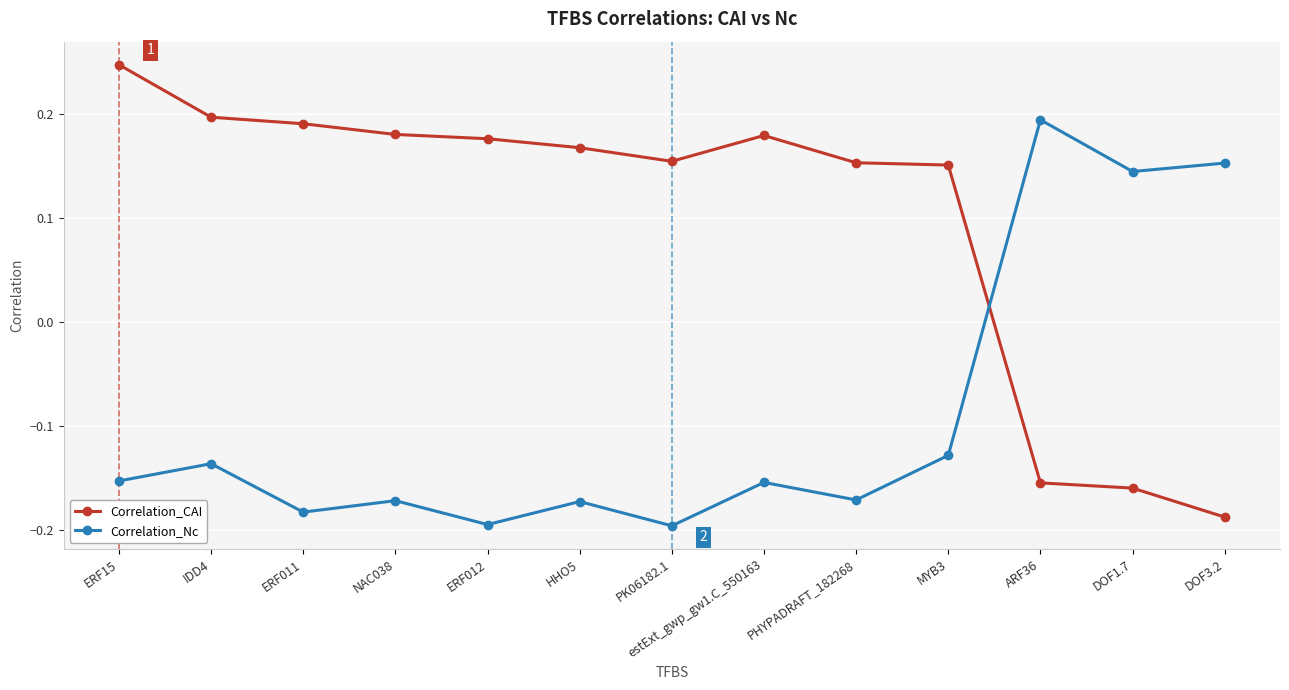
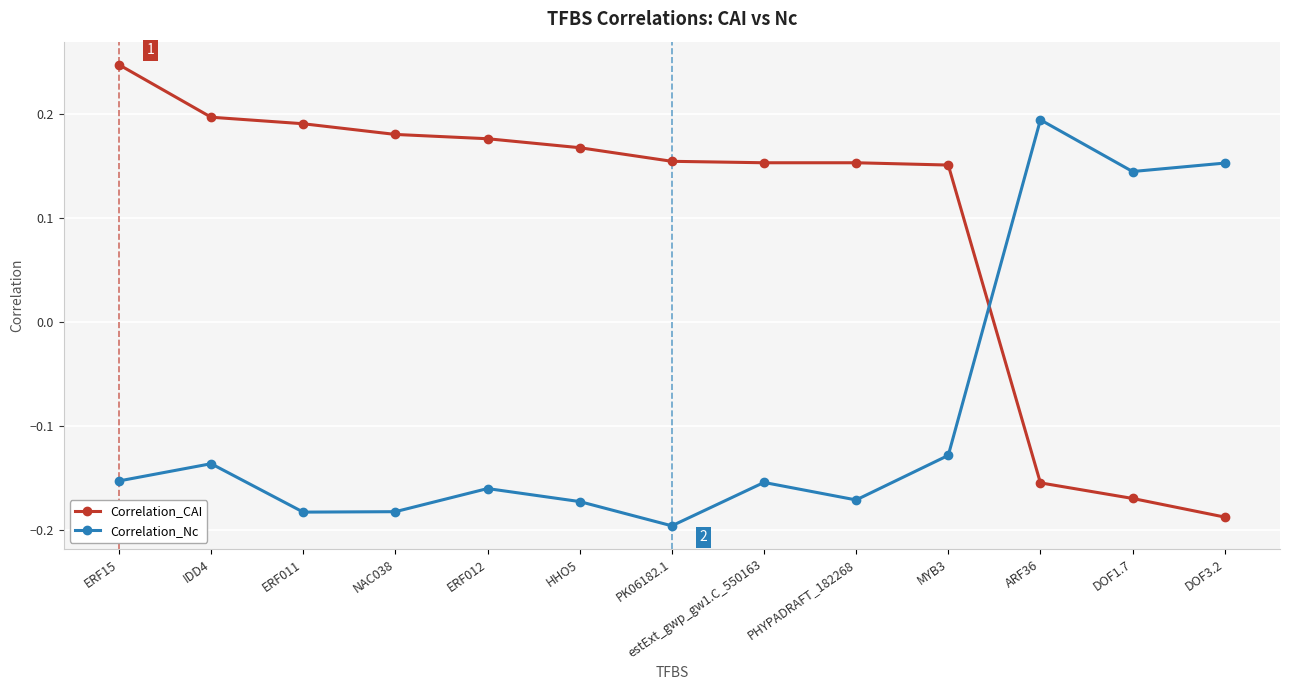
Correlation_Nc, NAC038: -0.172 -> -0.182
Correlation_Nc, ERF012: -0.195 -> -0.160
Correlation_CAI, estExt_gwp_gw1.C_550163: 0.179 -> 0.153
Correlation_CAI, DOF1.7: -0.160 -> -0.170
